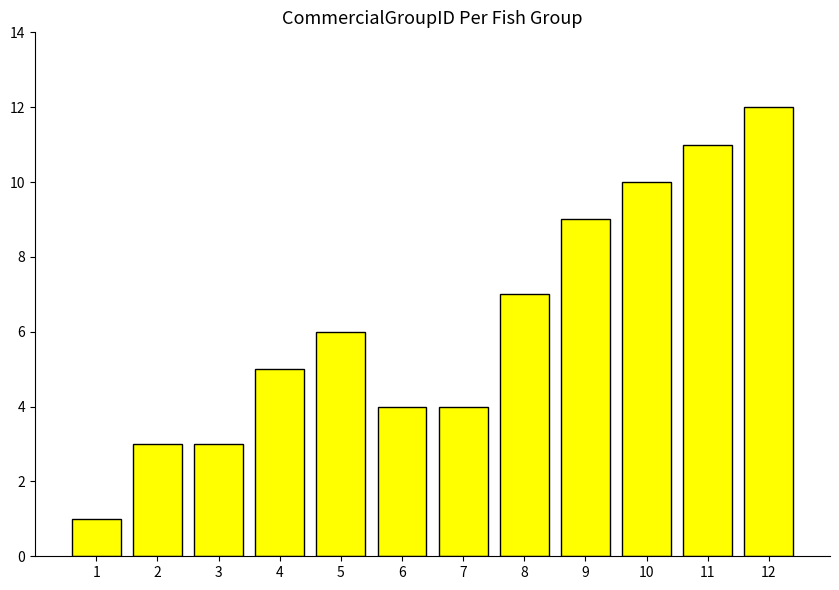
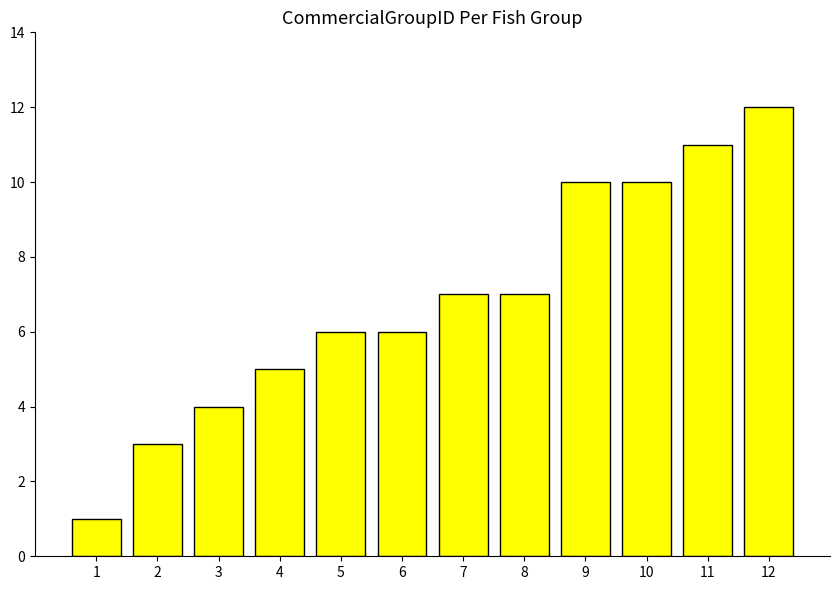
3: 3 -> 4
6: 4 -> 6
7: 4 -> 7
9: 9 -> 10
